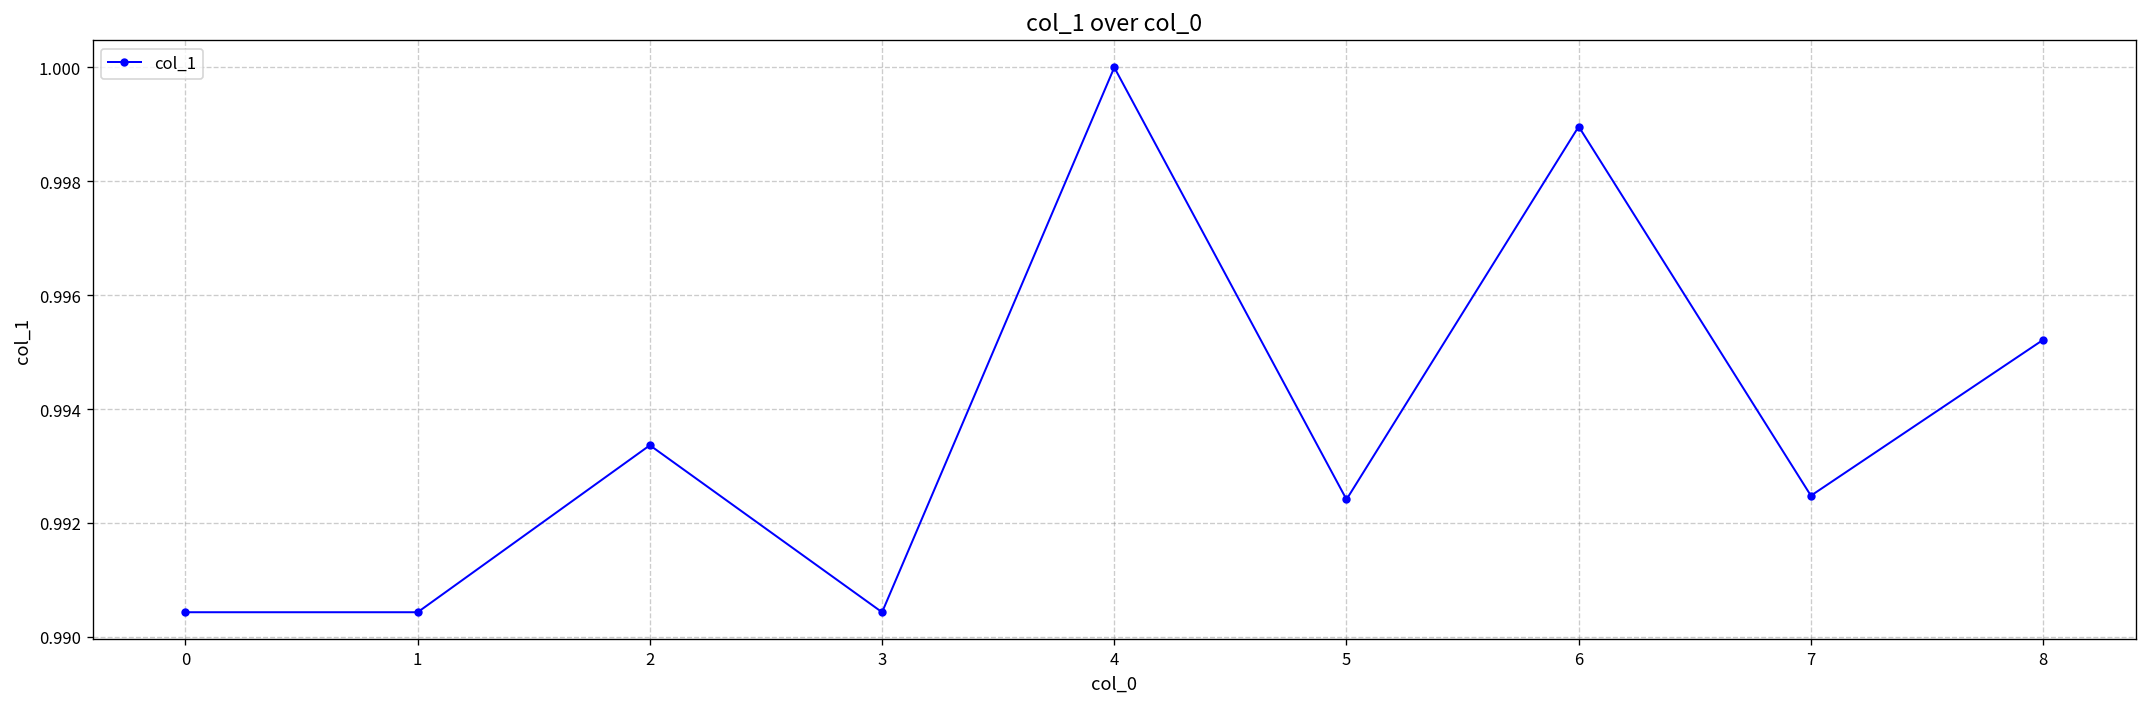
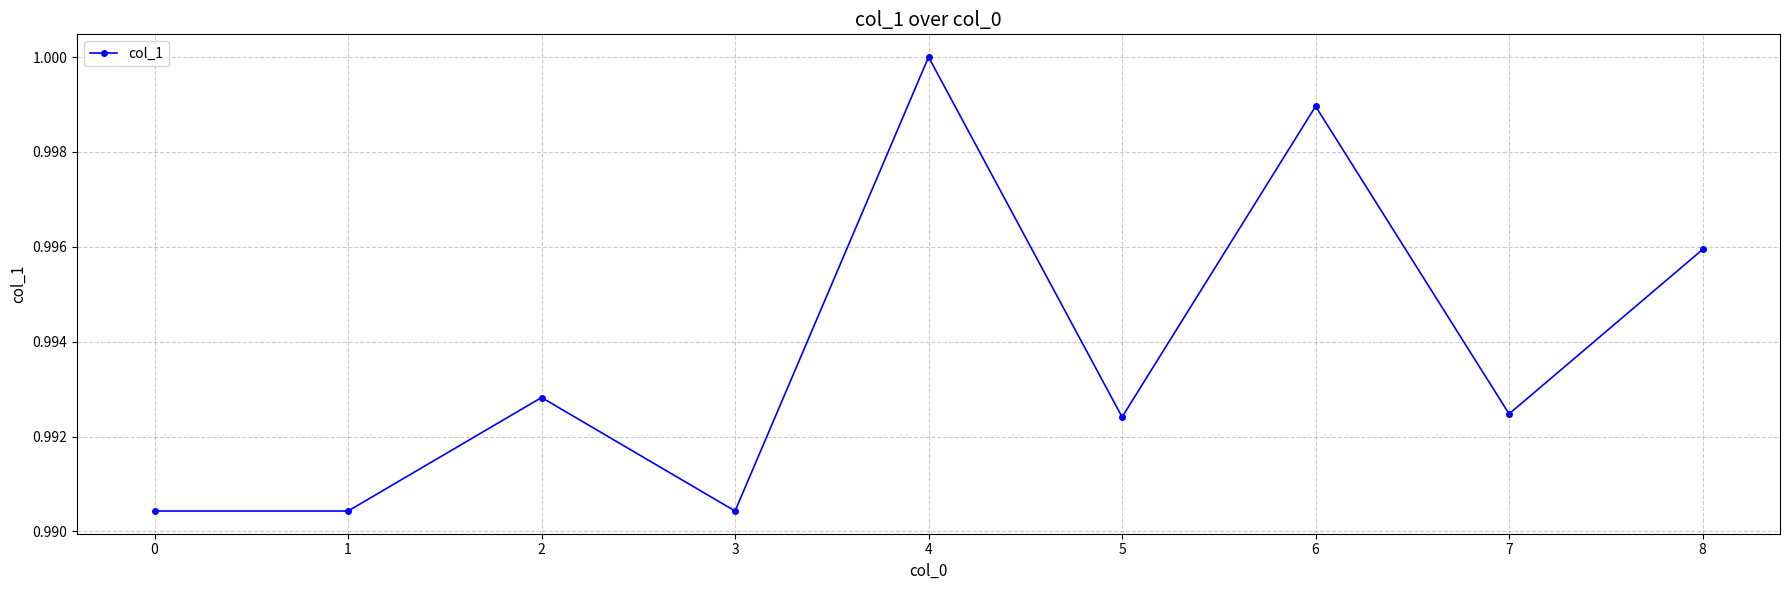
2: 0.9934 -> 0.9928
8: 0.9952 -> 0.9959
